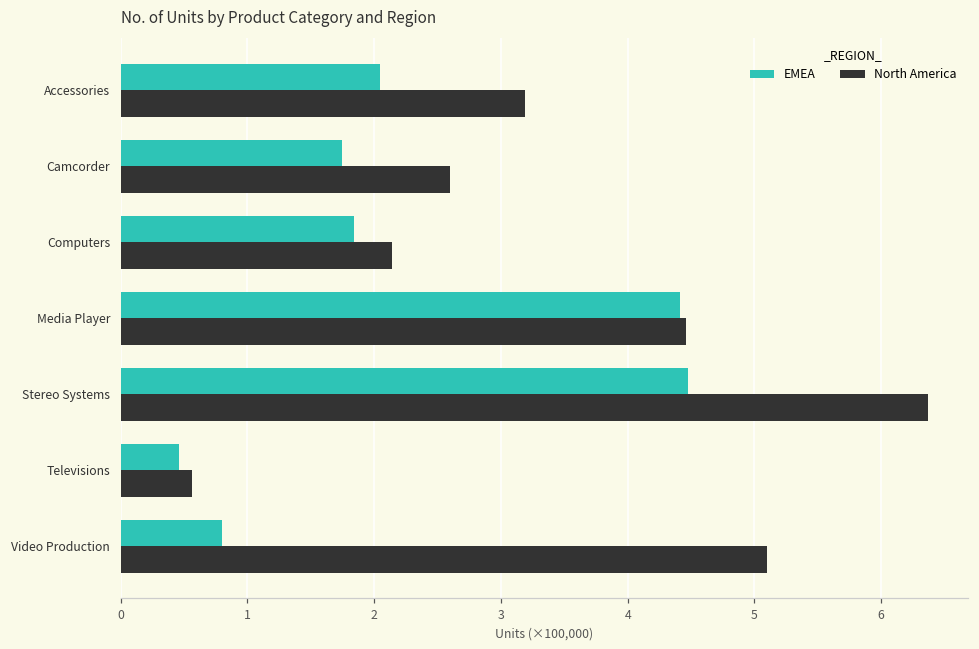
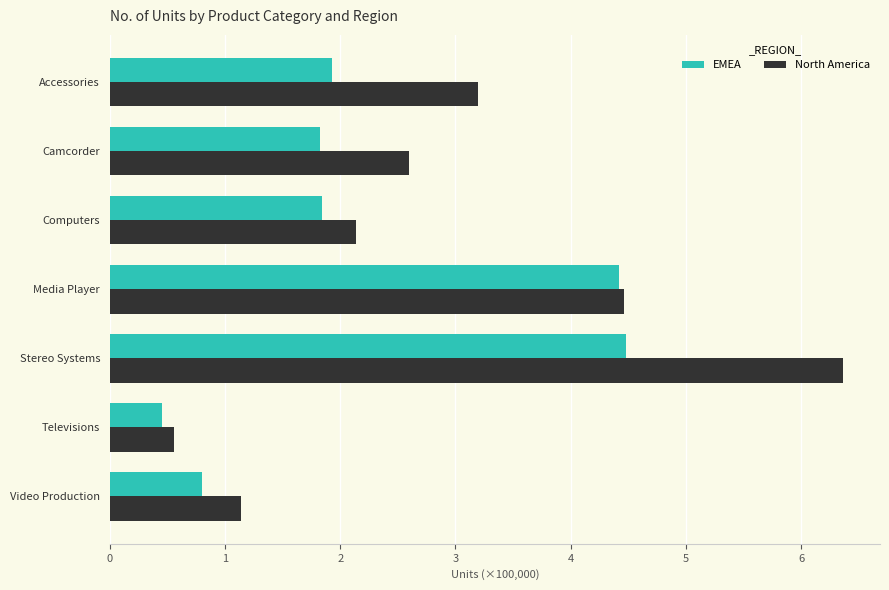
EMEA, Accessories: 2.04 -> 1.93
EMEA, Camcorder: 1.75 -> 1.83
North America, Video Production: 5.10 -> 1.14
